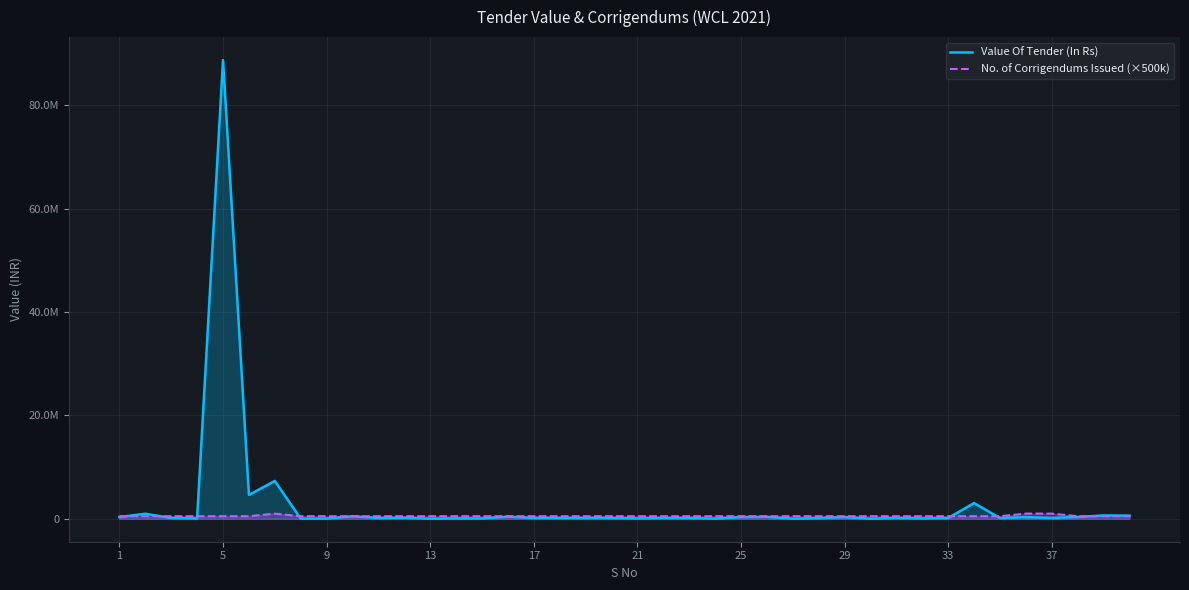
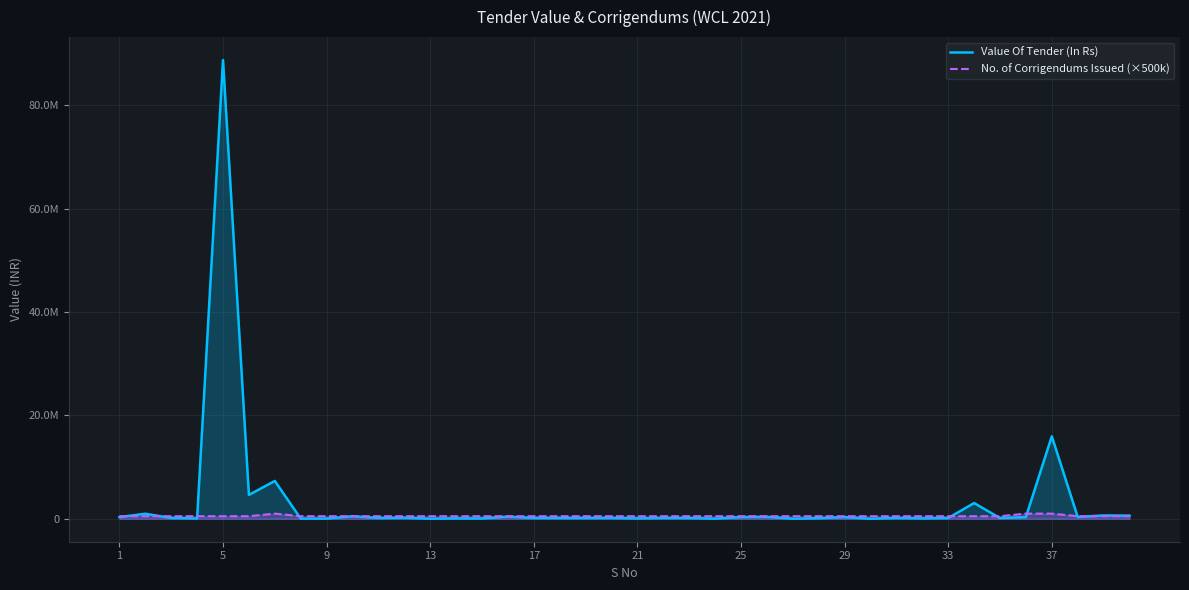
Value Of Tender (In Rs), 37: 0 -> 16000000
